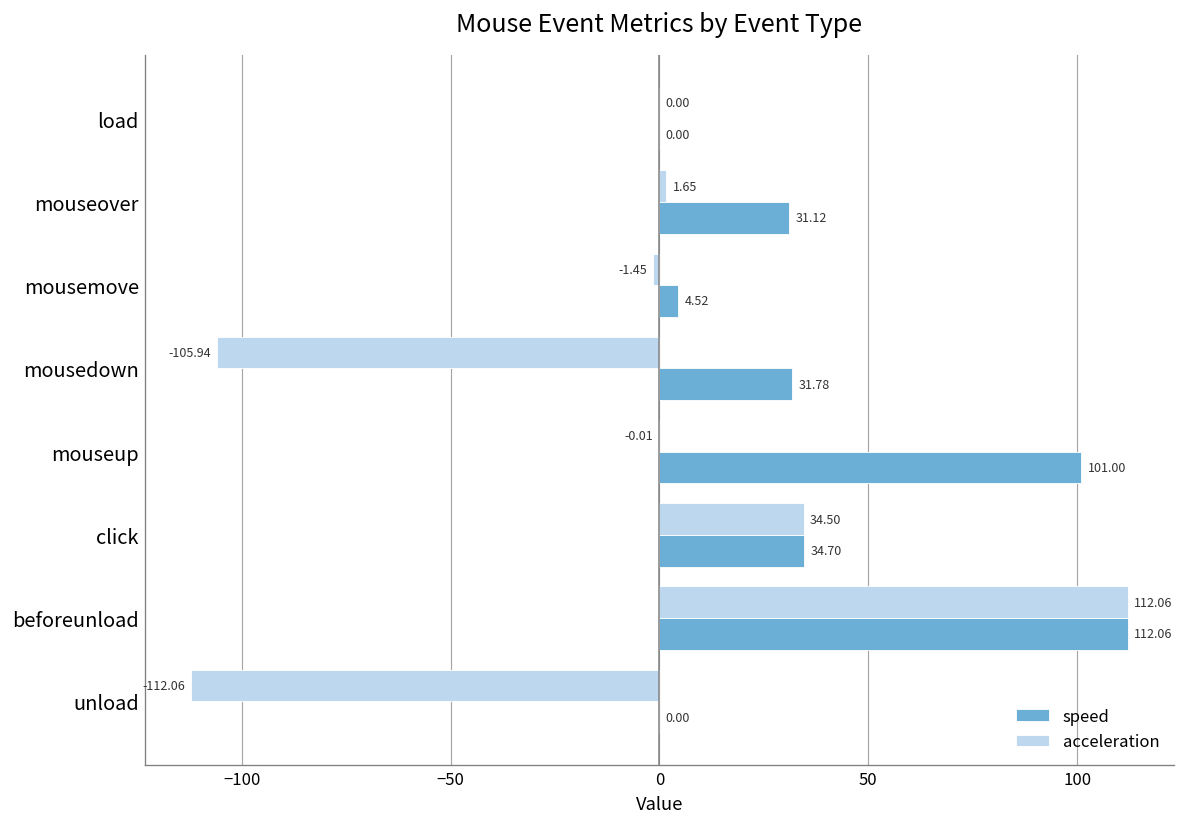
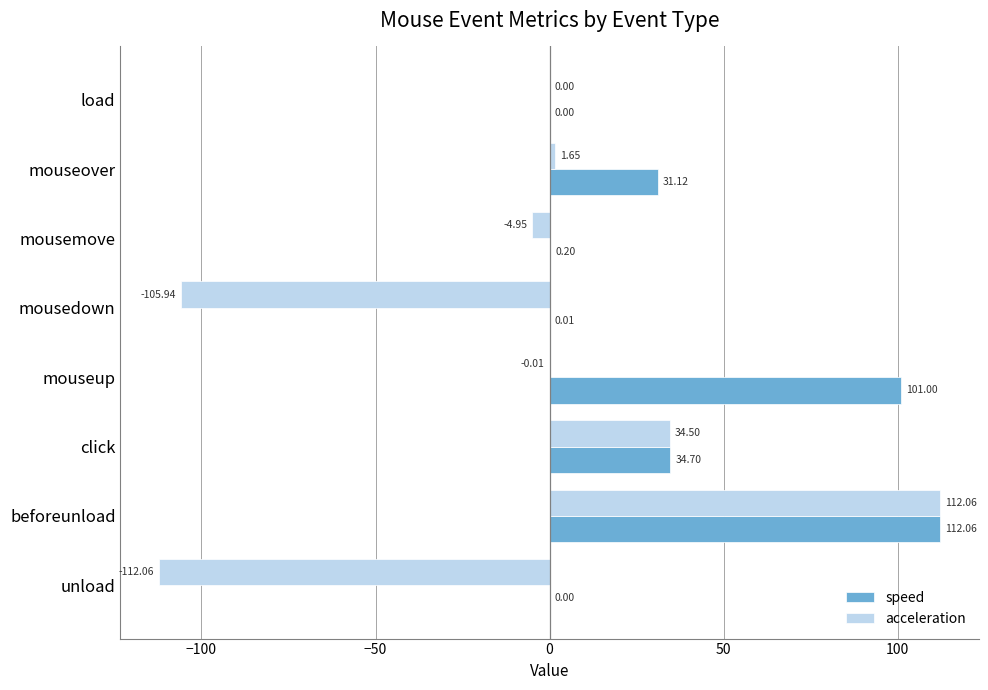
acceleration, mousemove: -1.45 -> -4.95
speed, mousemove: 4.52 -> 0.20
speed, mousedown: 31.78 -> 0.01
